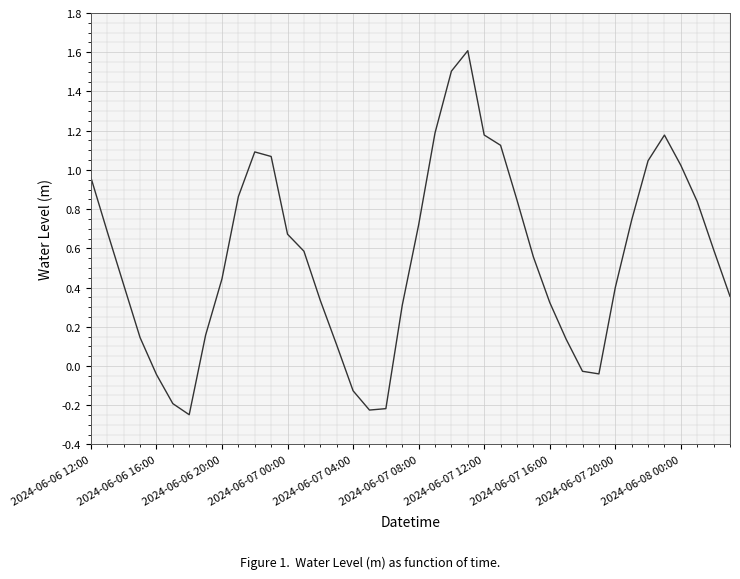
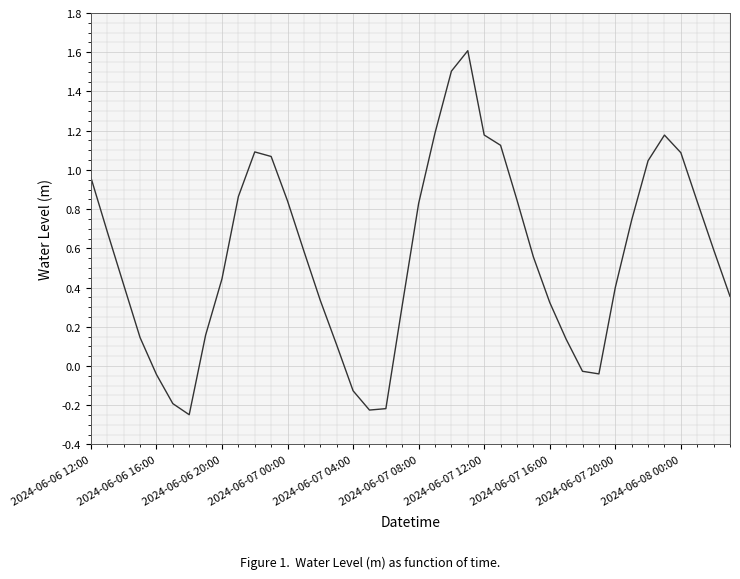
2024-06-07 00:00: 0.67 -> 0.84
2024-06-07 08:00: 0.72 -> 0.83
2024-06-08 00:00: 1.02 -> 1.09
